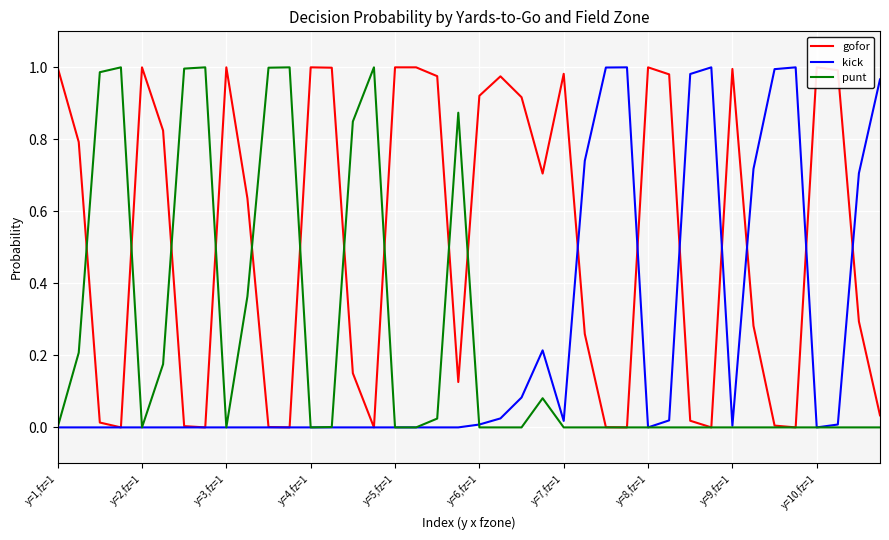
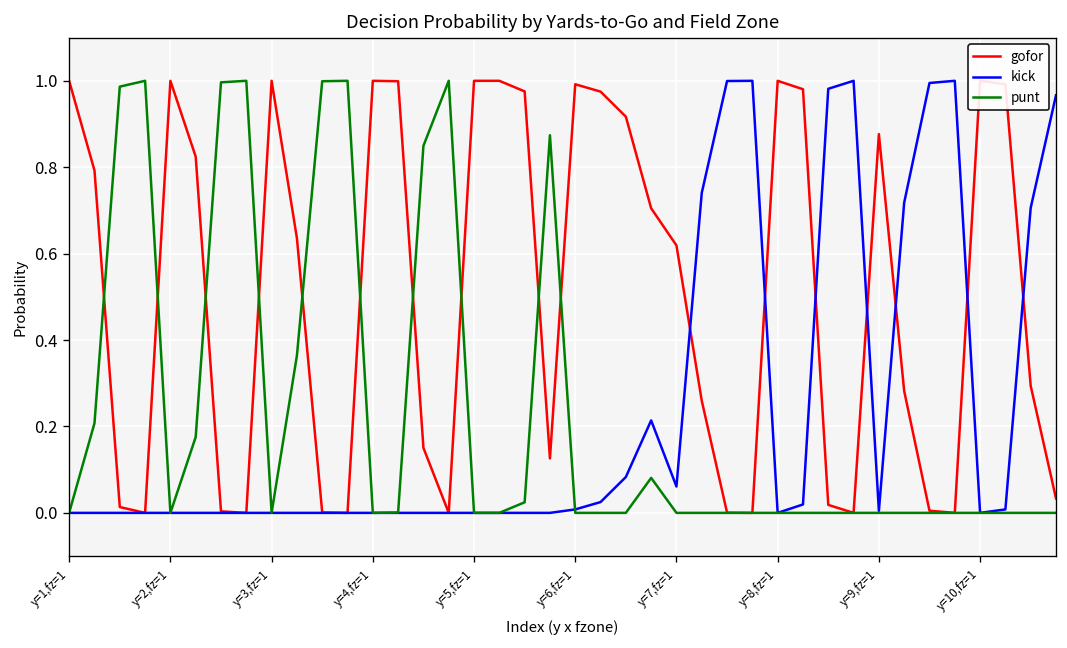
gofor, y=6,fz=1: 0.92 -> 0.99
gofor, y=7,fz=1: 0.98 -> 0.62
kick, y=7,fz=1: 0.02 -> 0.06
gofor, y=9,fz=1: 1.00 -> 0.88
